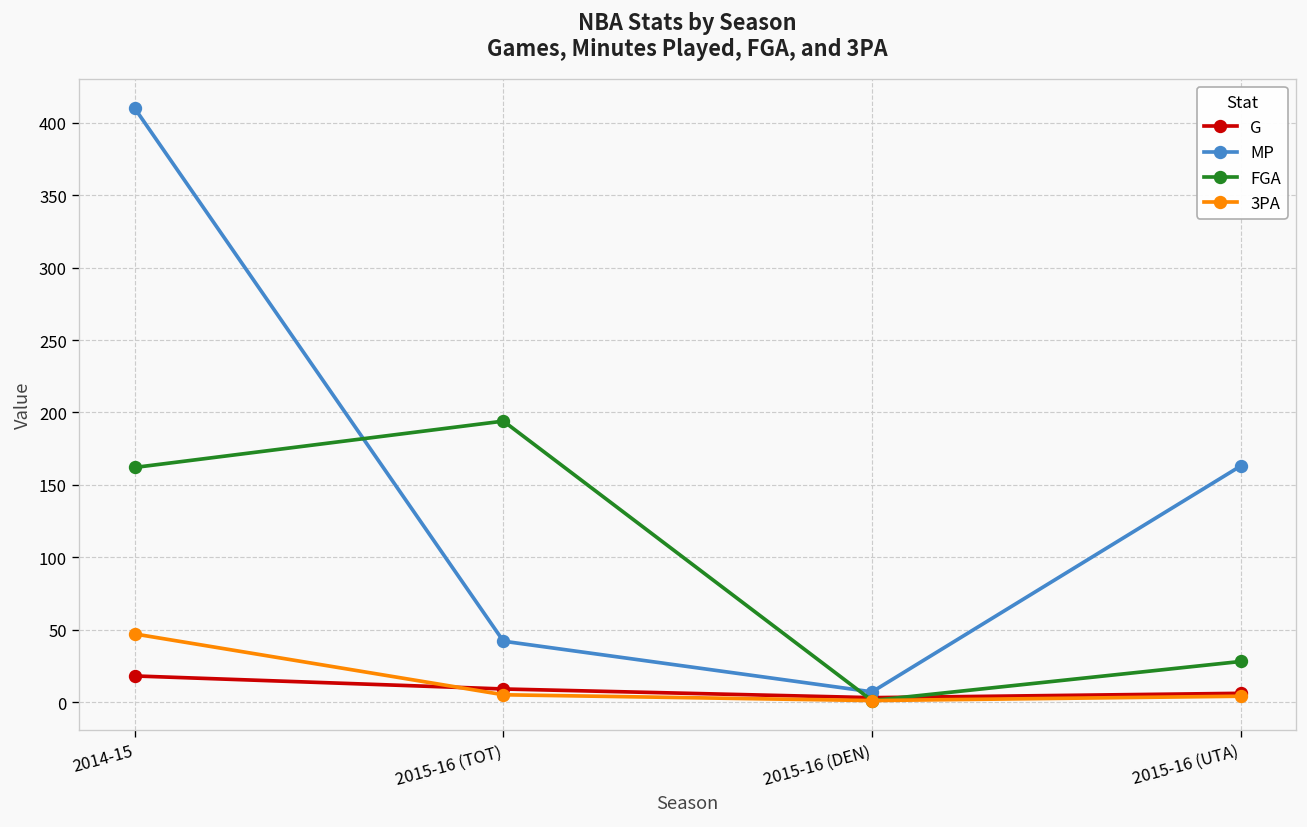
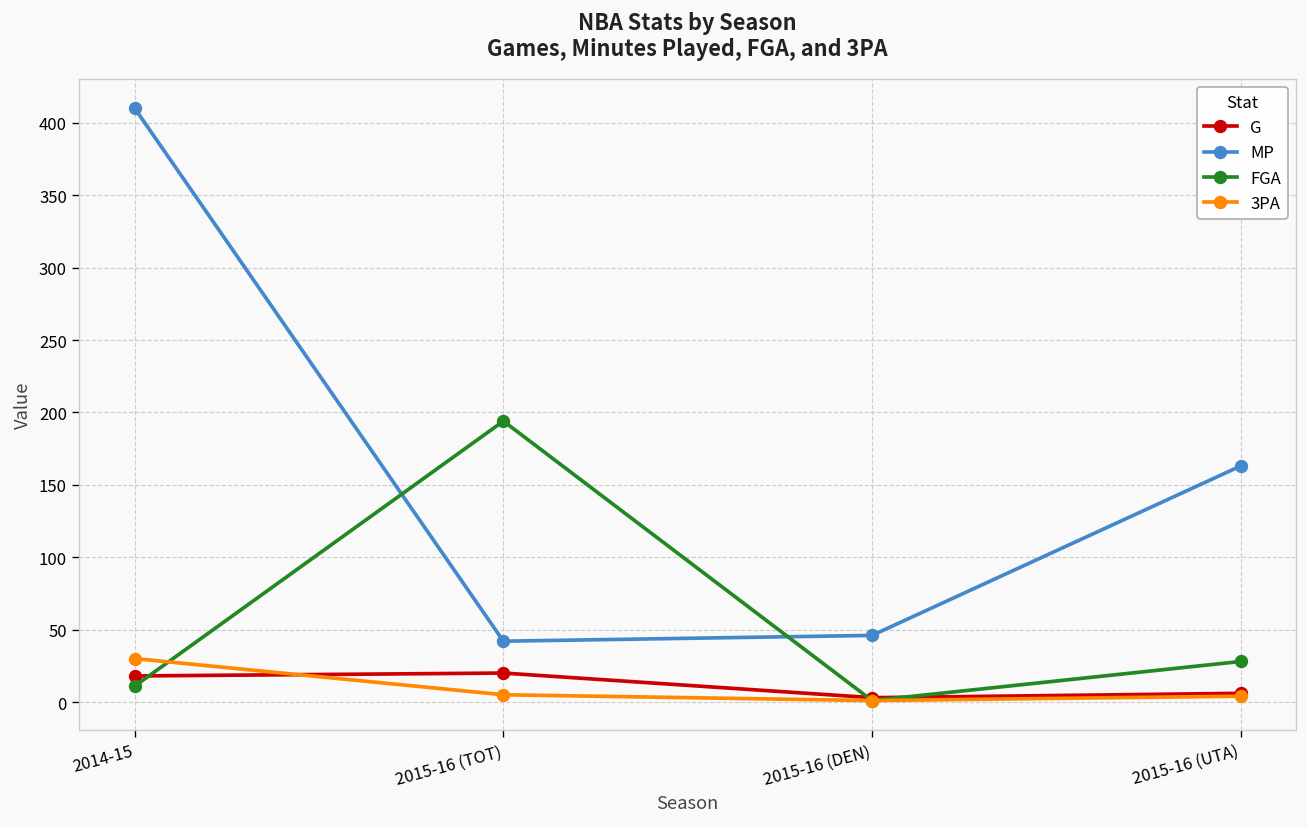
FGA, 2014-15: 162 -> 11
3PA, 2014-15: 47 -> 30
G, 2015-16 (TOT): 9 -> 20
MP, 2015-16 (DEN): 7 -> 46
